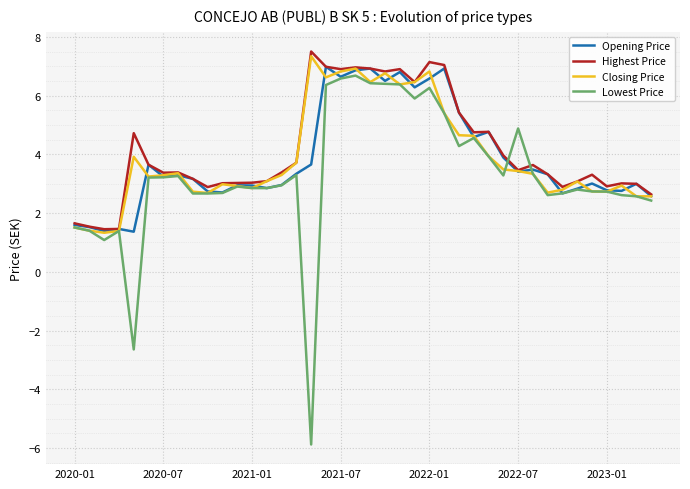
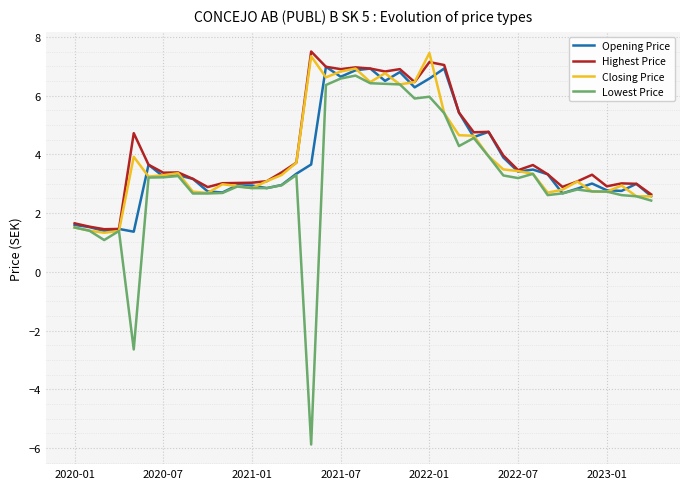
Closing Price, 2022-01: 6.8 -> 7.5
Lowest Price, 2022-01: 6.3 -> 6.0
Lowest Price, 2022-07: 4.9 -> 3.2
